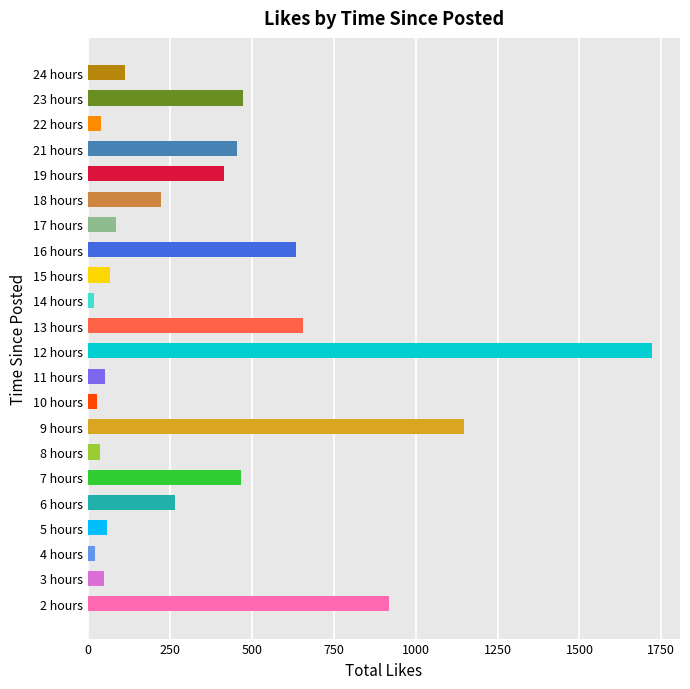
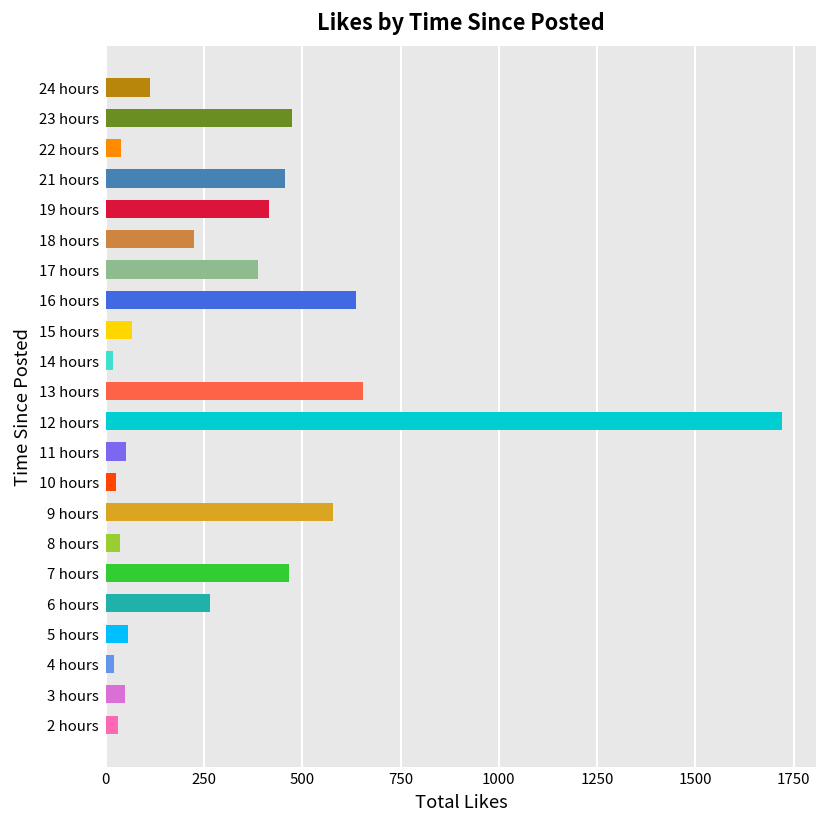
17 hours: 90 -> 390
9 hours: 1150 -> 580
2 hours: 920 -> 30
